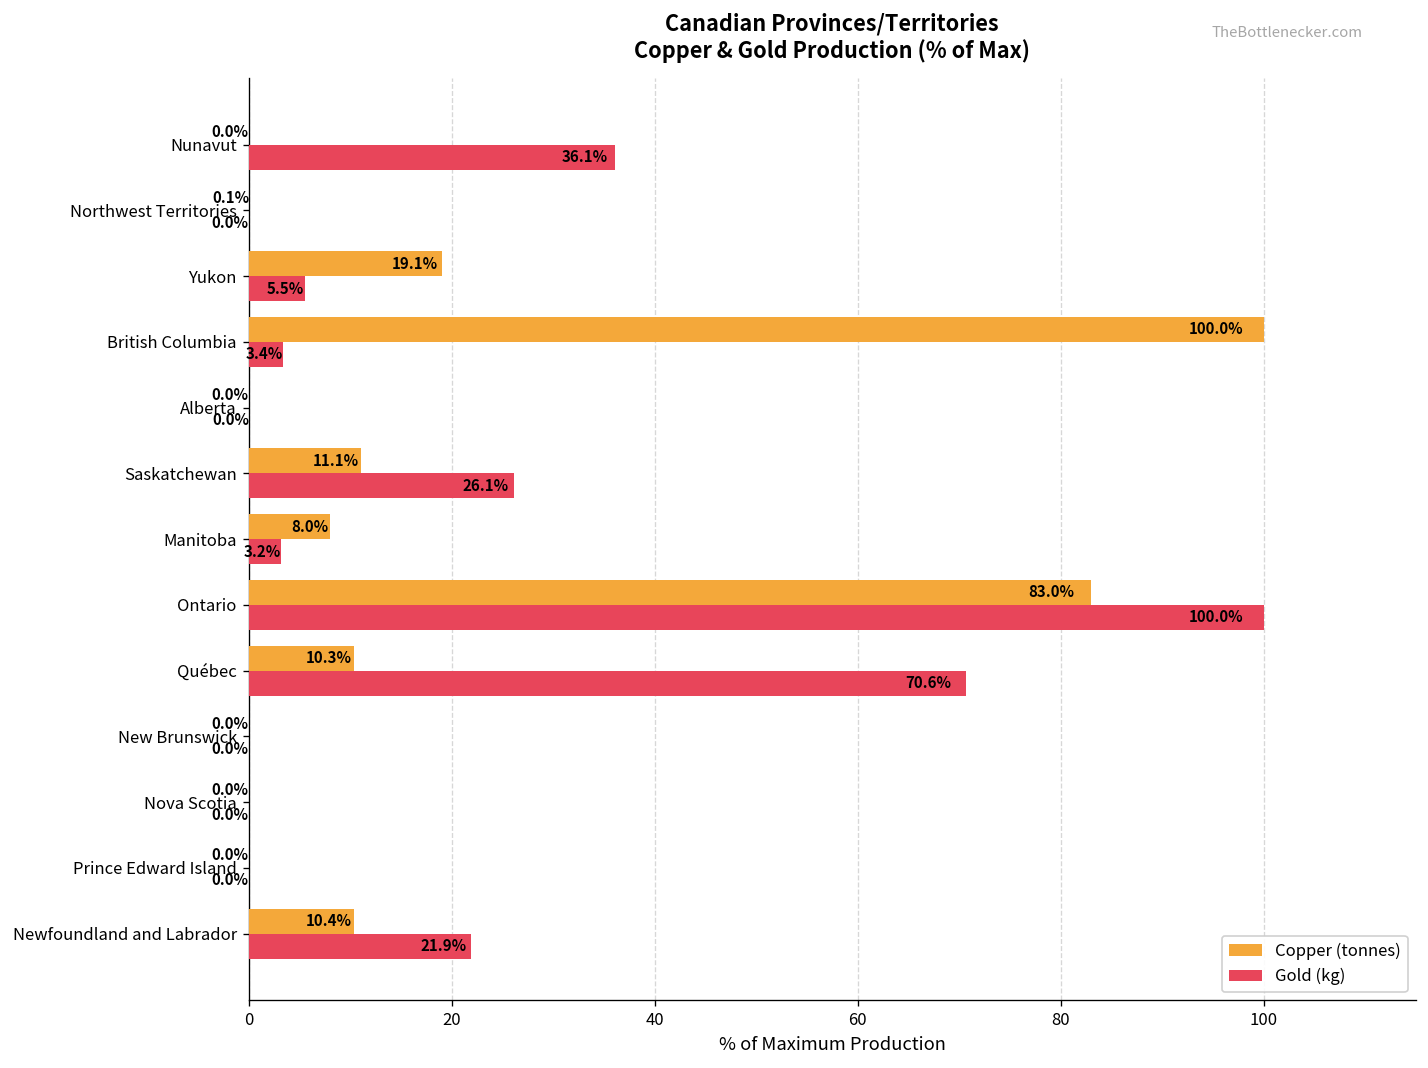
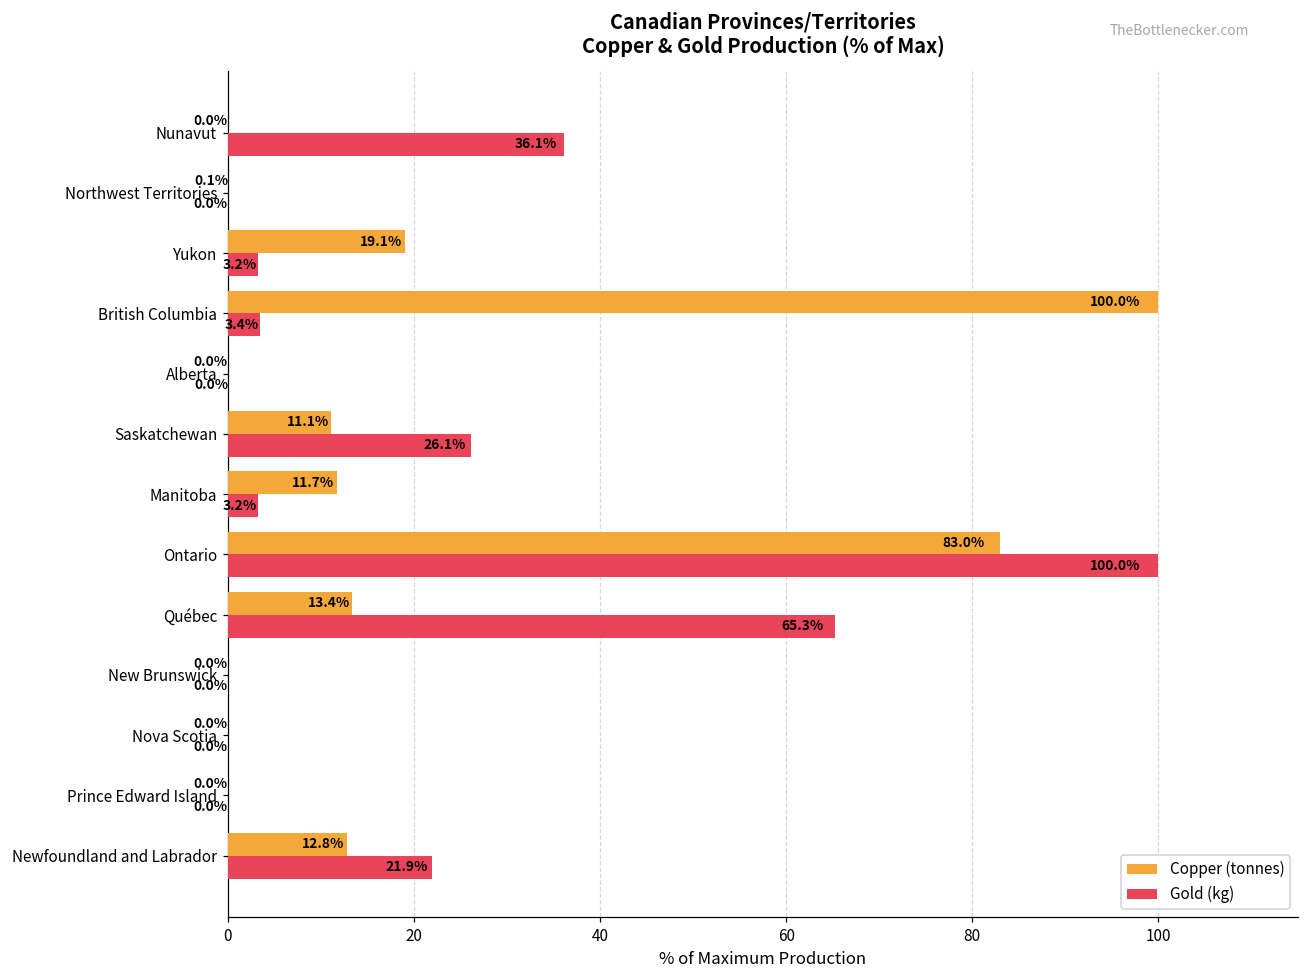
Gold (kg), Yukon: 5.5% -> 3.2%
Copper (tonnes), Manitoba: 8.0% -> 11.7%
Copper (tonnes), Québec: 10.3% -> 13.4%
Gold (kg), Québec: 70.6% -> 65.3%
Copper (tonnes), Newfoundland and Labrador: 10.4% -> 12.8%
